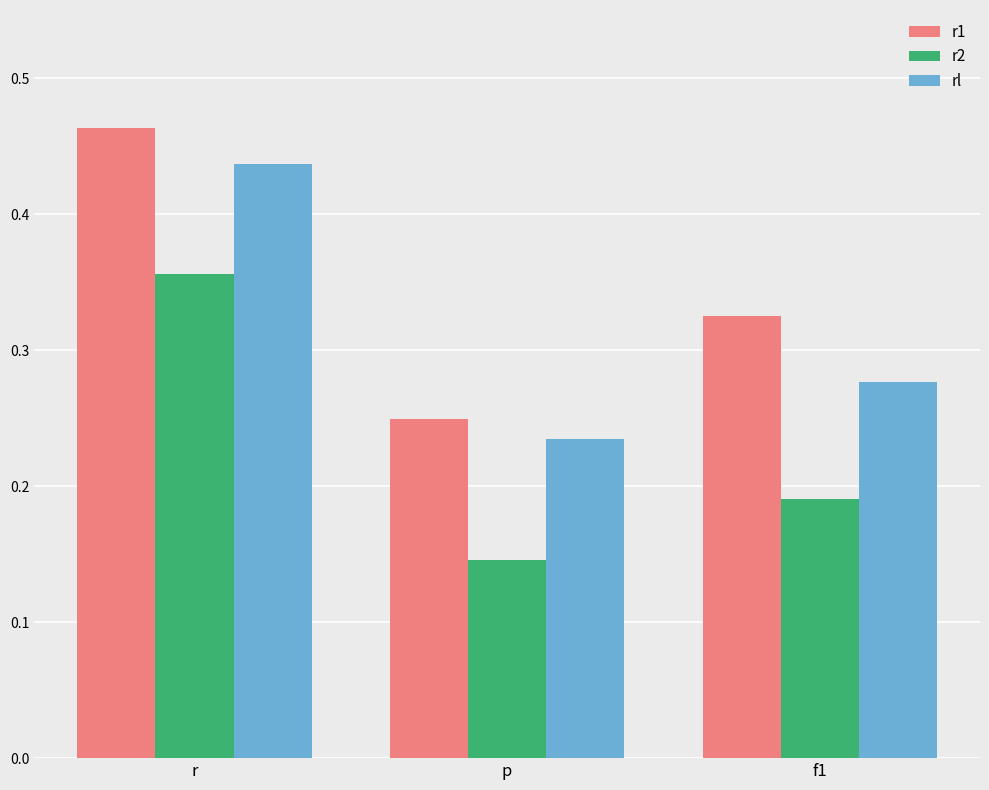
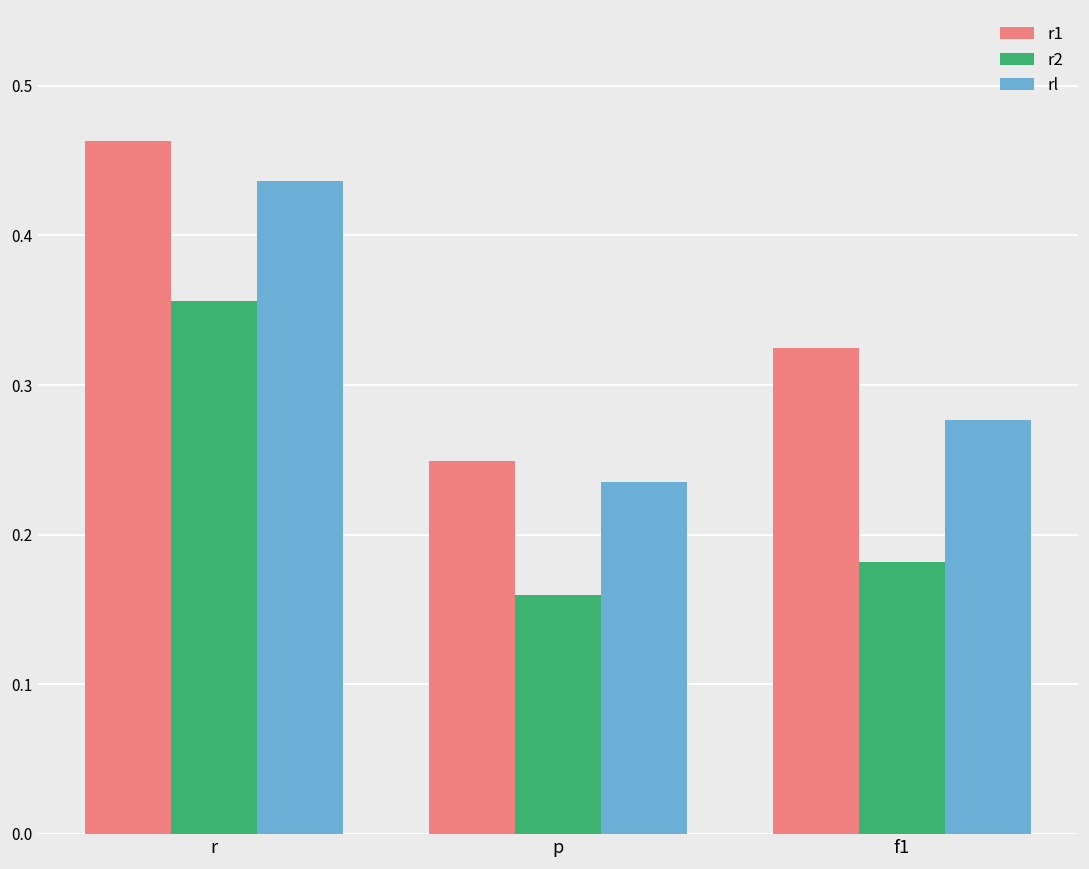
r2, p: 0.145 -> 0.160
r2, f1: 0.191 -> 0.182
